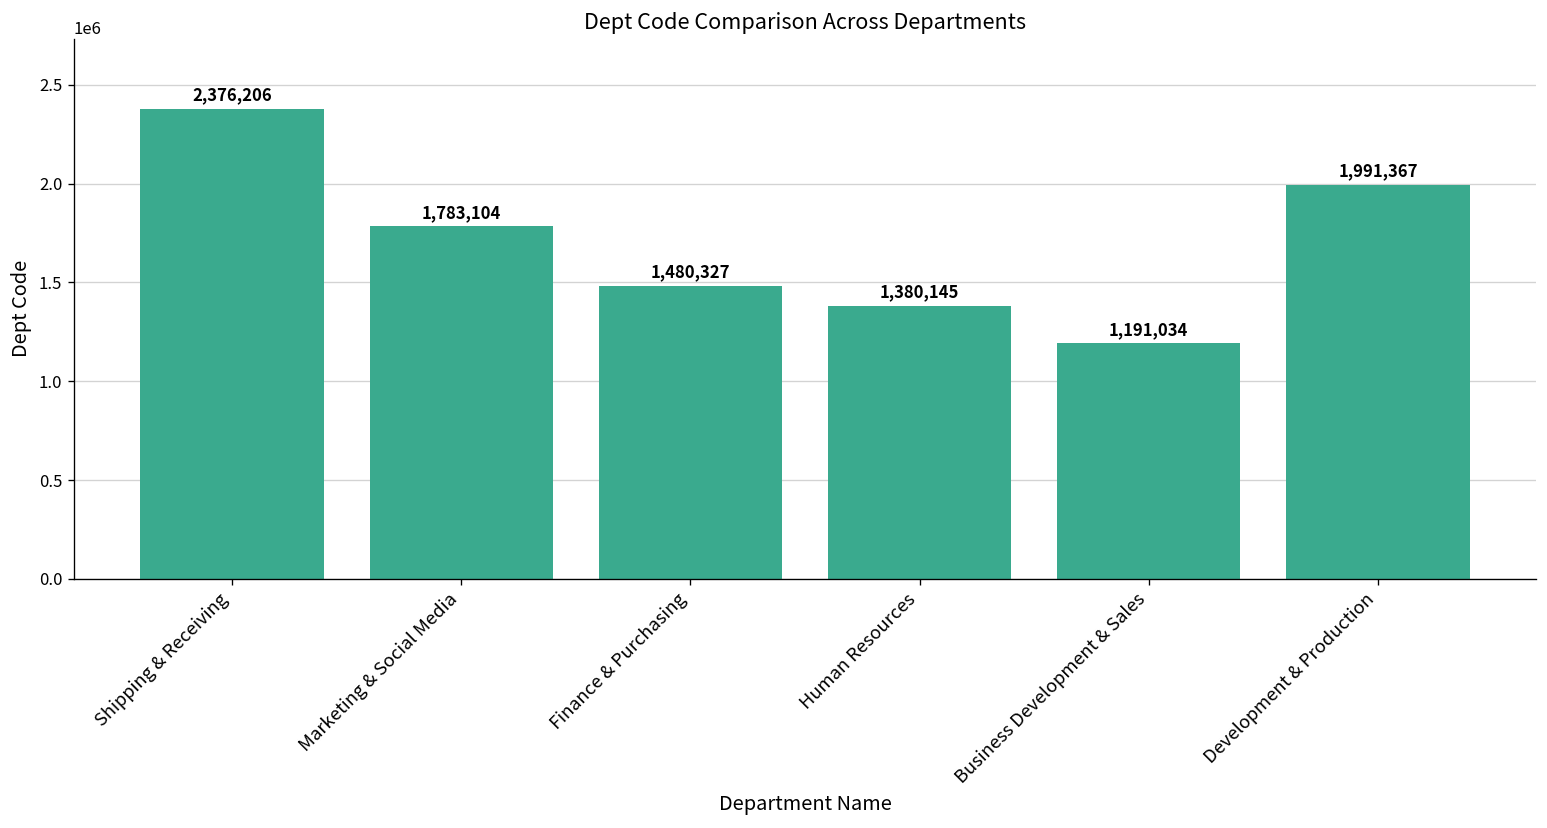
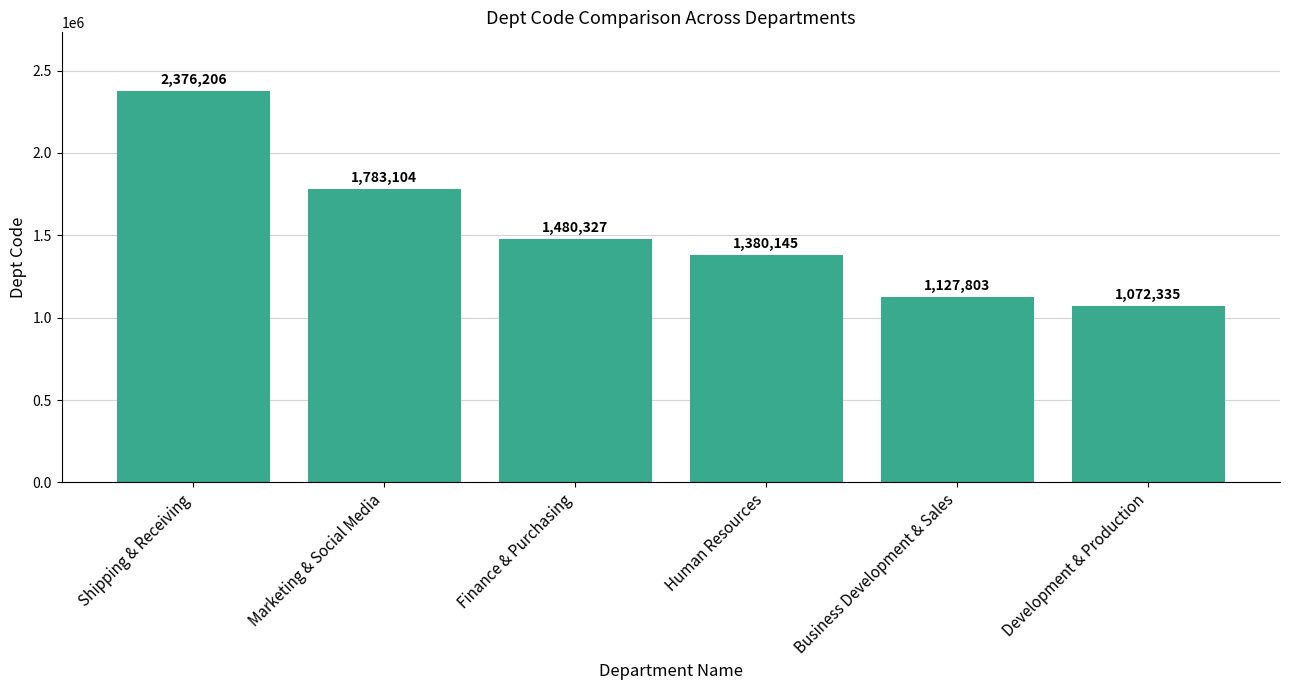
Business Development & Sales: 1,191,034 -> 1,127,803
Development & Production: 1,991,367 -> 1,072,335
